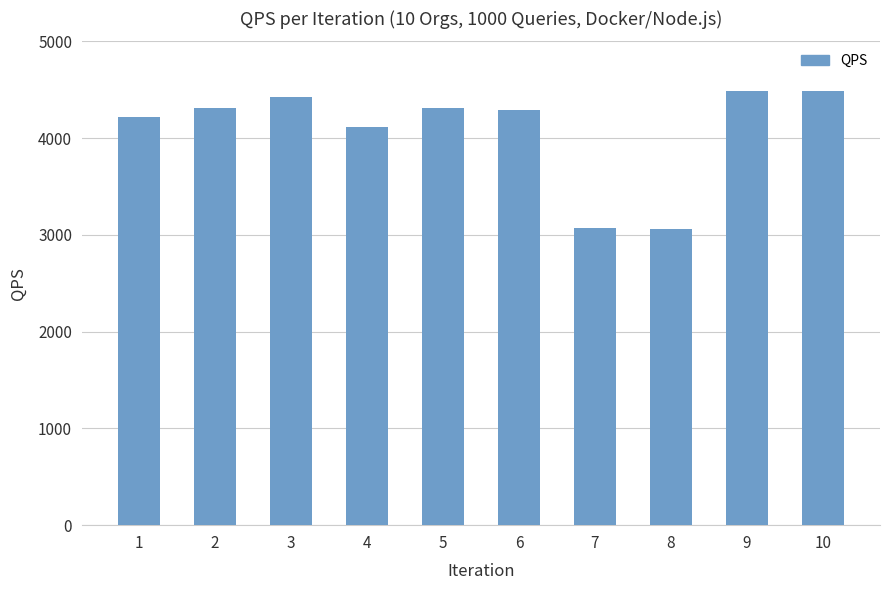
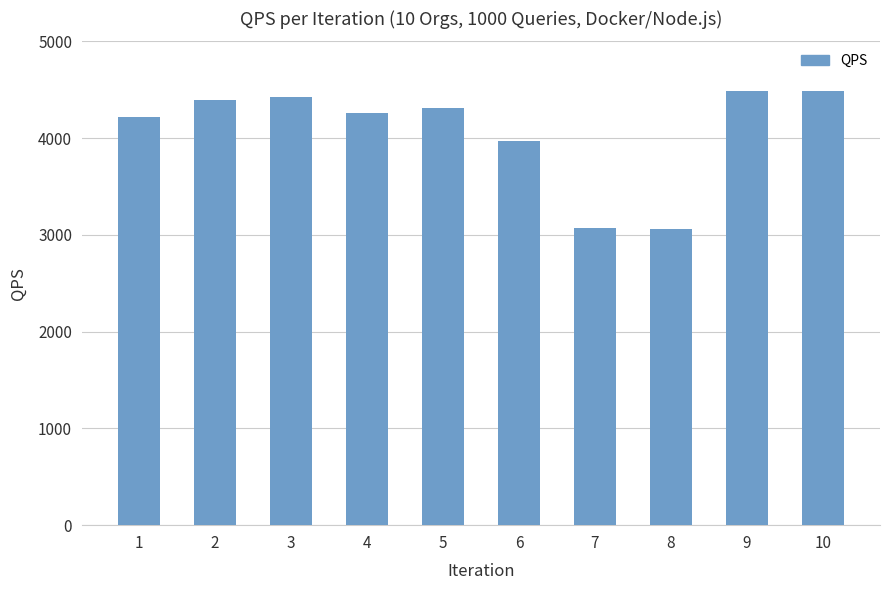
2: 4300 -> 4400
4: 4100 -> 4300
6: 4300 -> 4000
